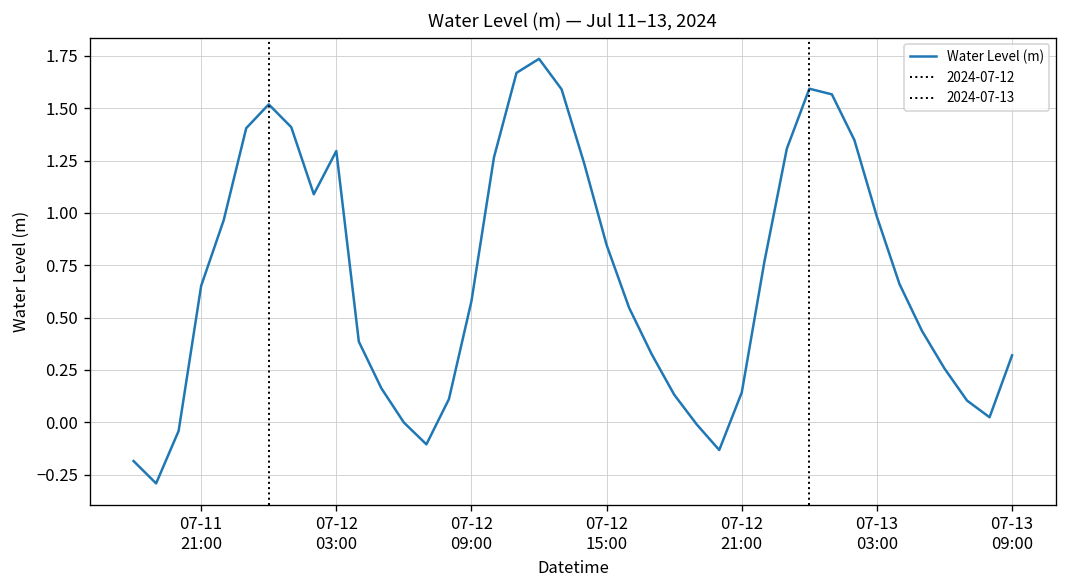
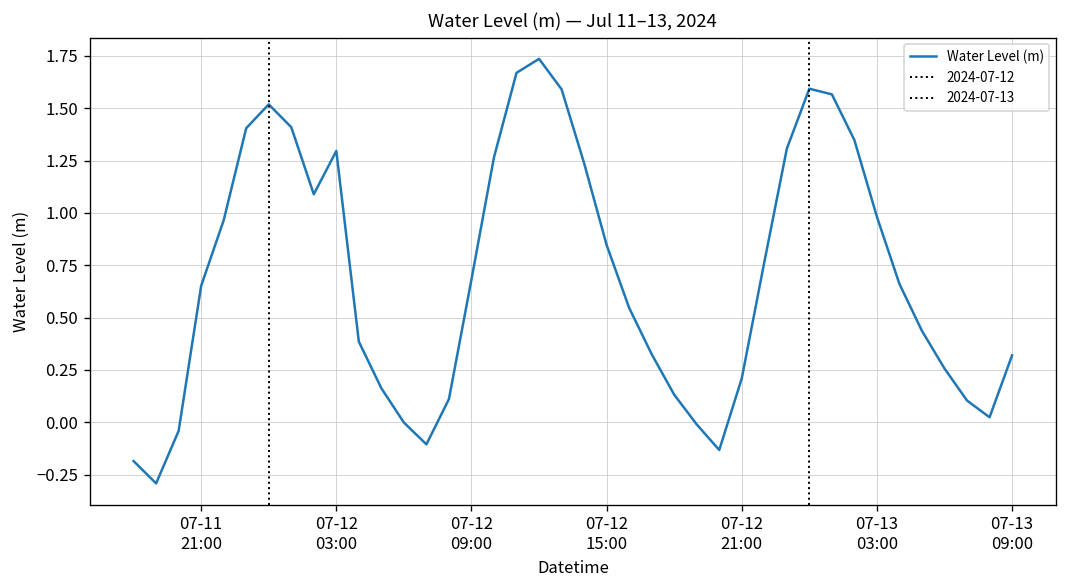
07-12 09:00: 0.58 -> 0.68
07-12 21:00: 0.14 -> 0.21
